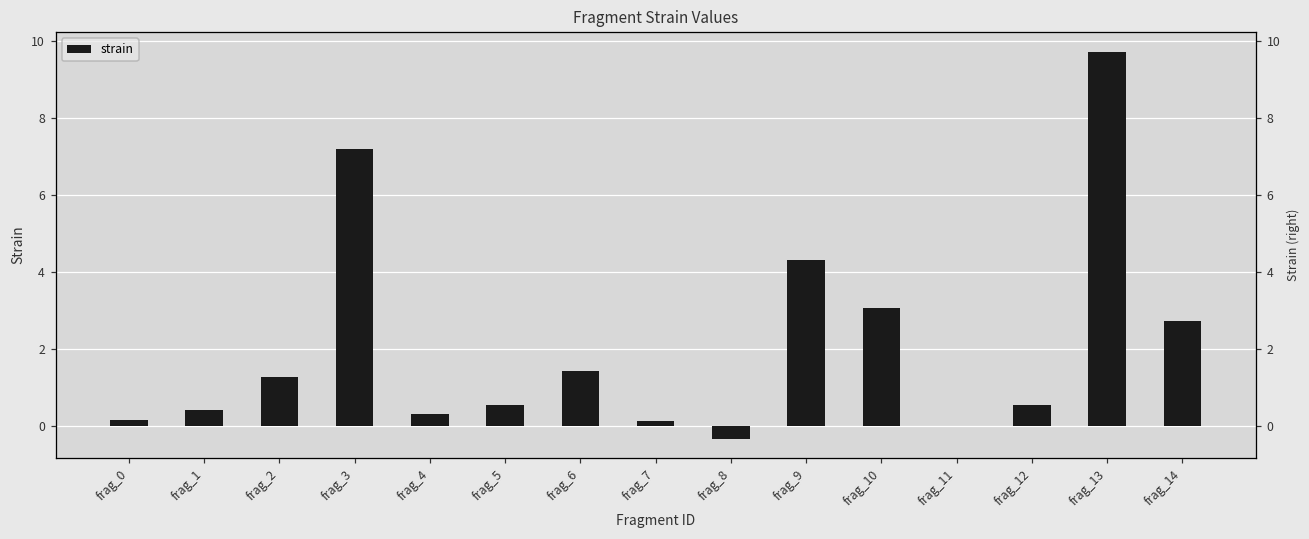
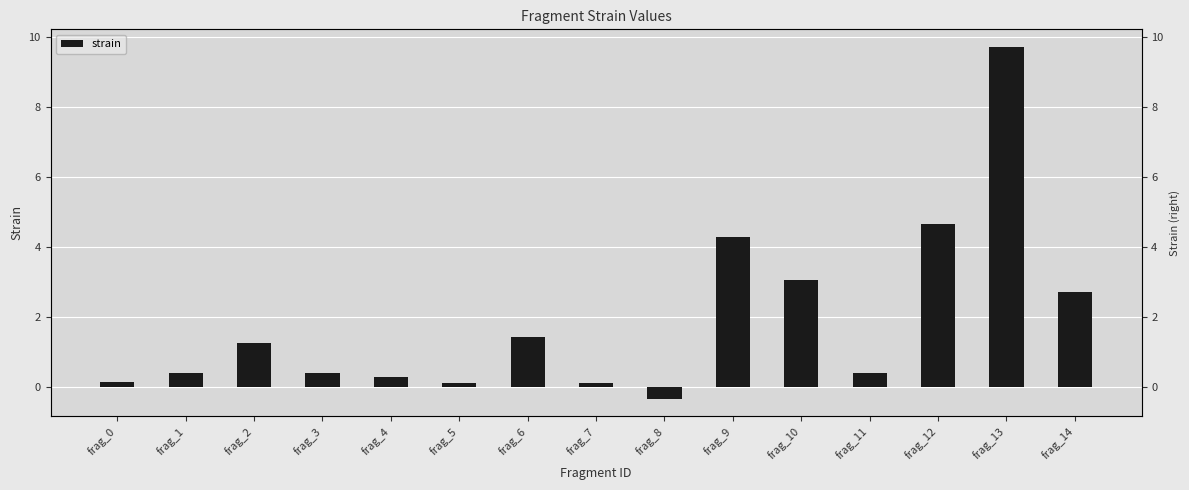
frag_3: 7.2 -> 0.4
frag_5: 0.5 -> 0.1
frag_11: 0.0 -> 0.4
frag_12: 0.5 -> 4.7
